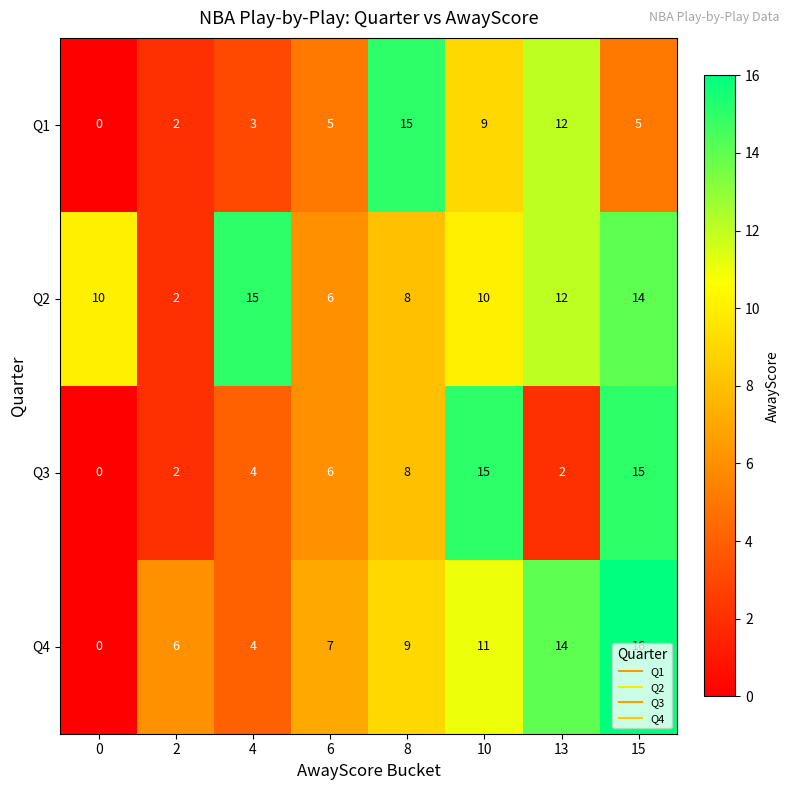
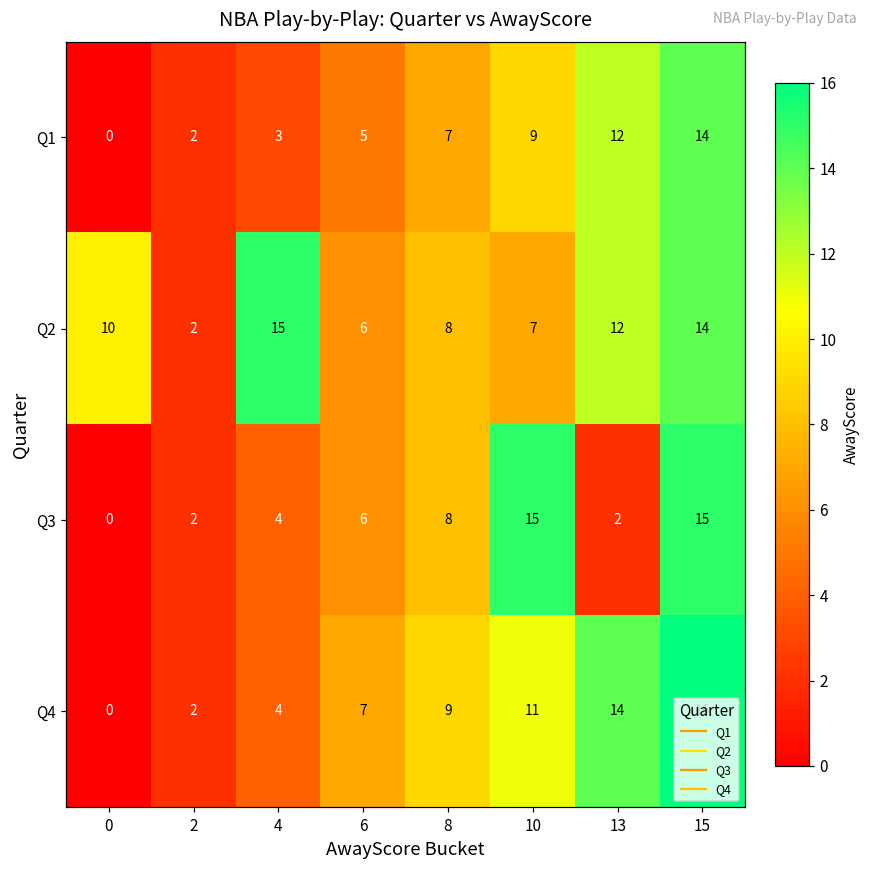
Q1, 8: 15 -> 7
Q1, 15: 5 -> 14
Q2, 10: 10 -> 7
Q4, 2: 6 -> 2
